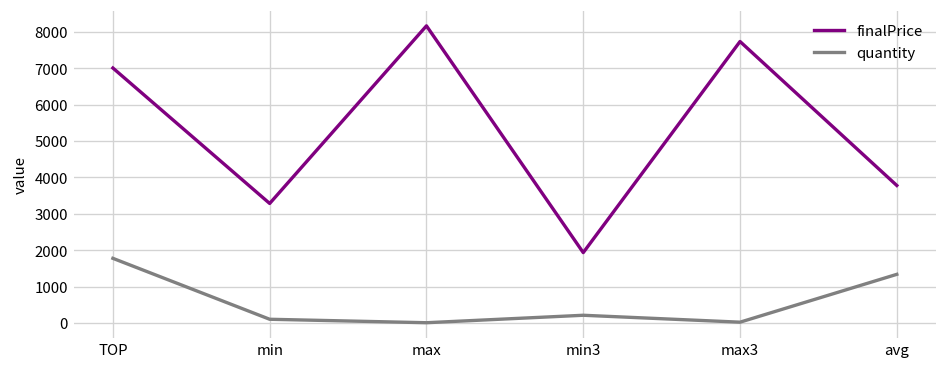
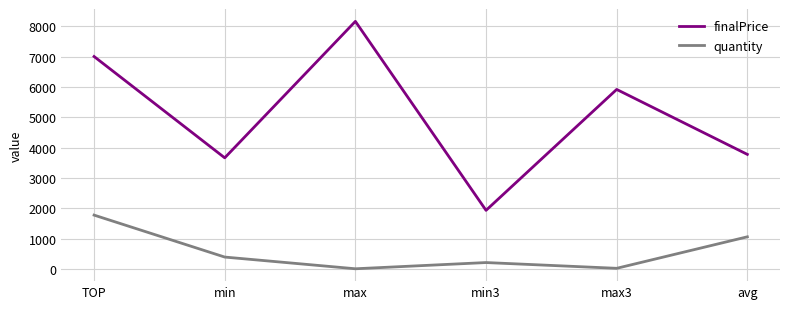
finalPrice, min: 3300 -> 3700
quantity, min: 100 -> 400
finalPrice, max3: 7700 -> 5900
quantity, avg: 1300 -> 1100
